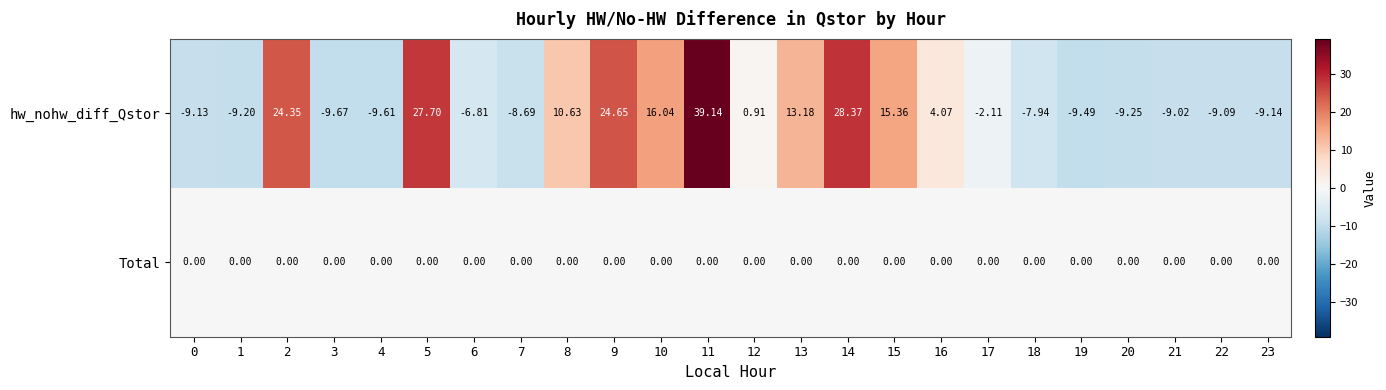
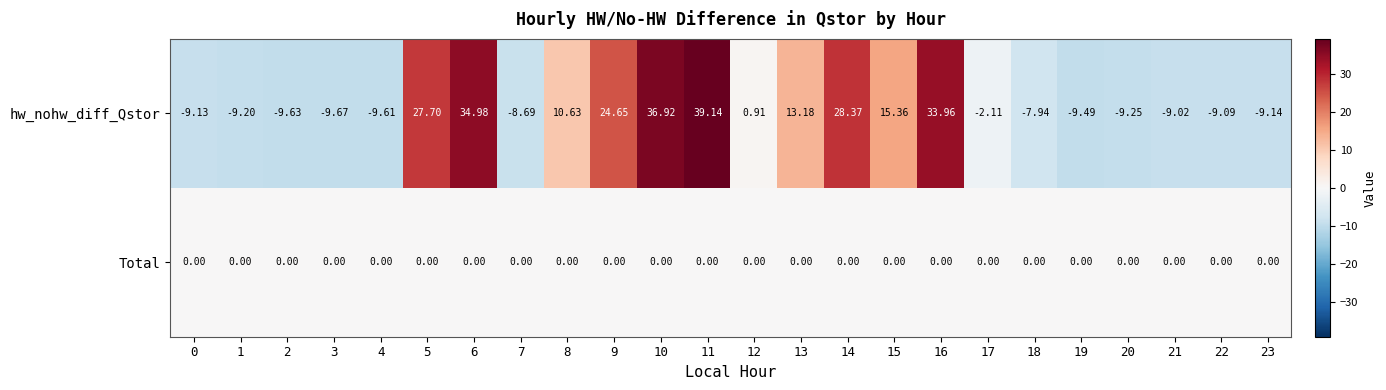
hw_nohw_diff_Qstor, 2: 24.35 -> -9.63
hw_nohw_diff_Qstor, 6: -6.81 -> 34.98
hw_nohw_diff_Qstor, 10: 16.04 -> 36.92
hw_nohw_diff_Qstor, 16: 4.07 -> 33.96
